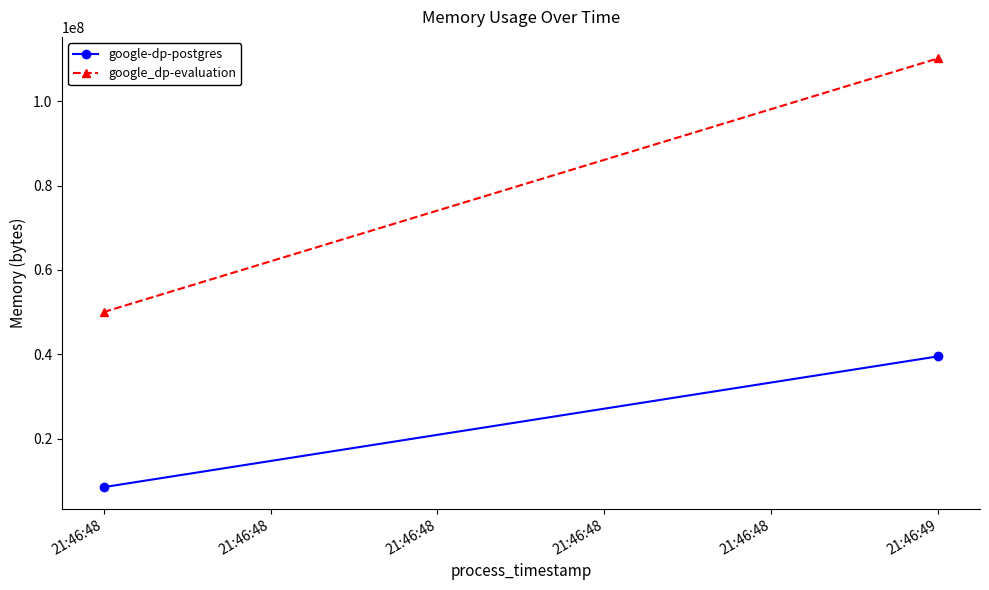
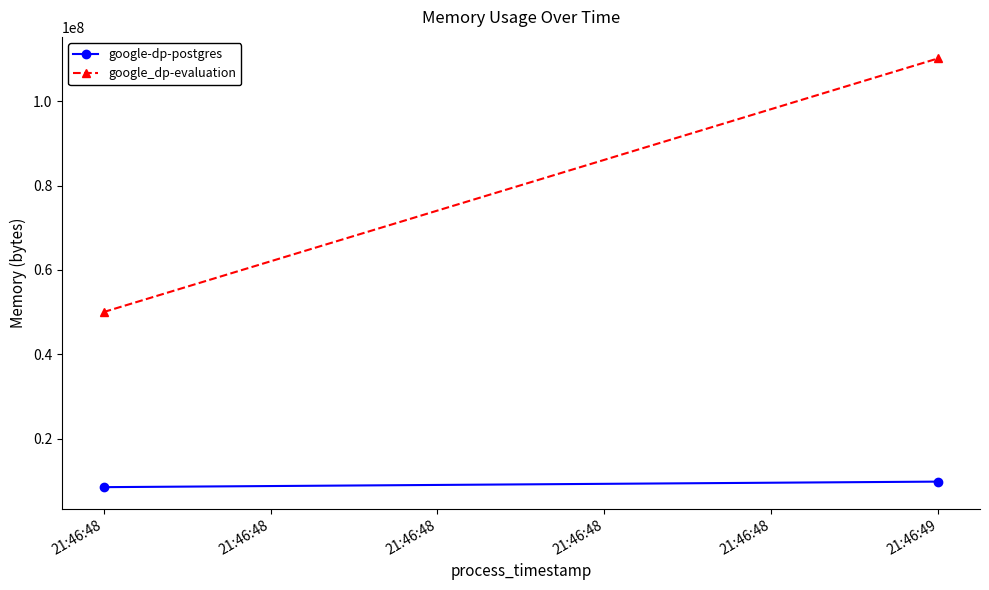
google-dp-postgres, 21:46:49: 40000000 -> 10000000
